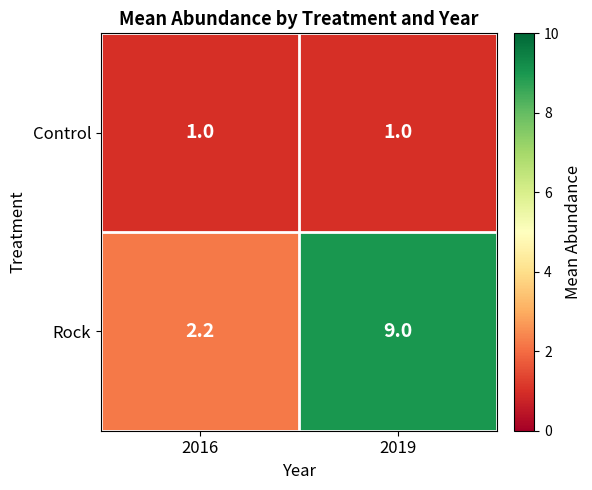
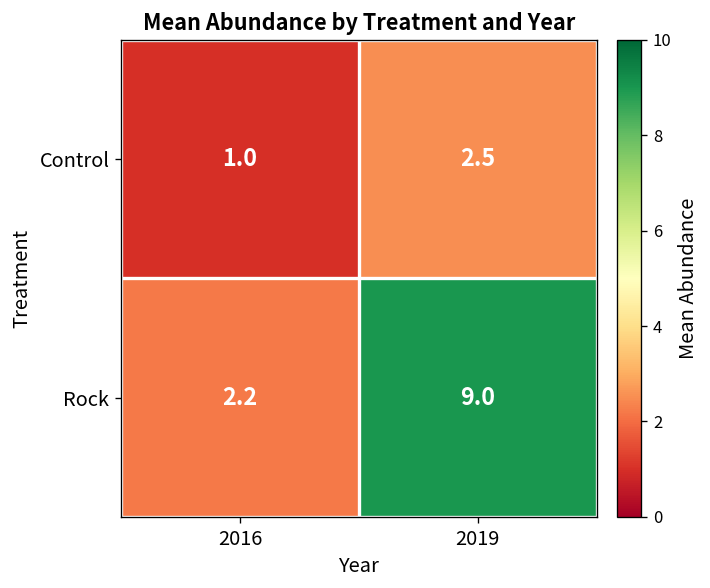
Control, 2019: 1.0 -> 2.5
